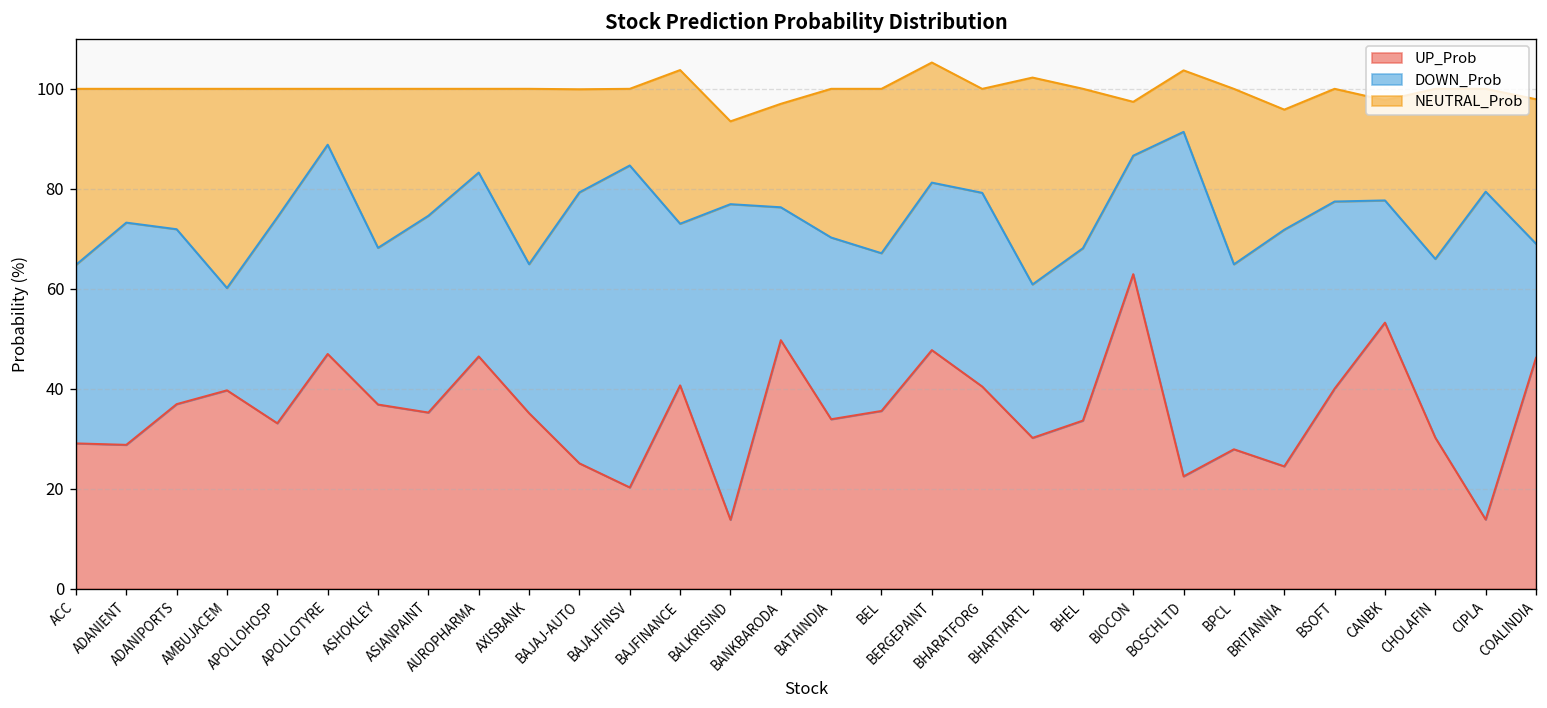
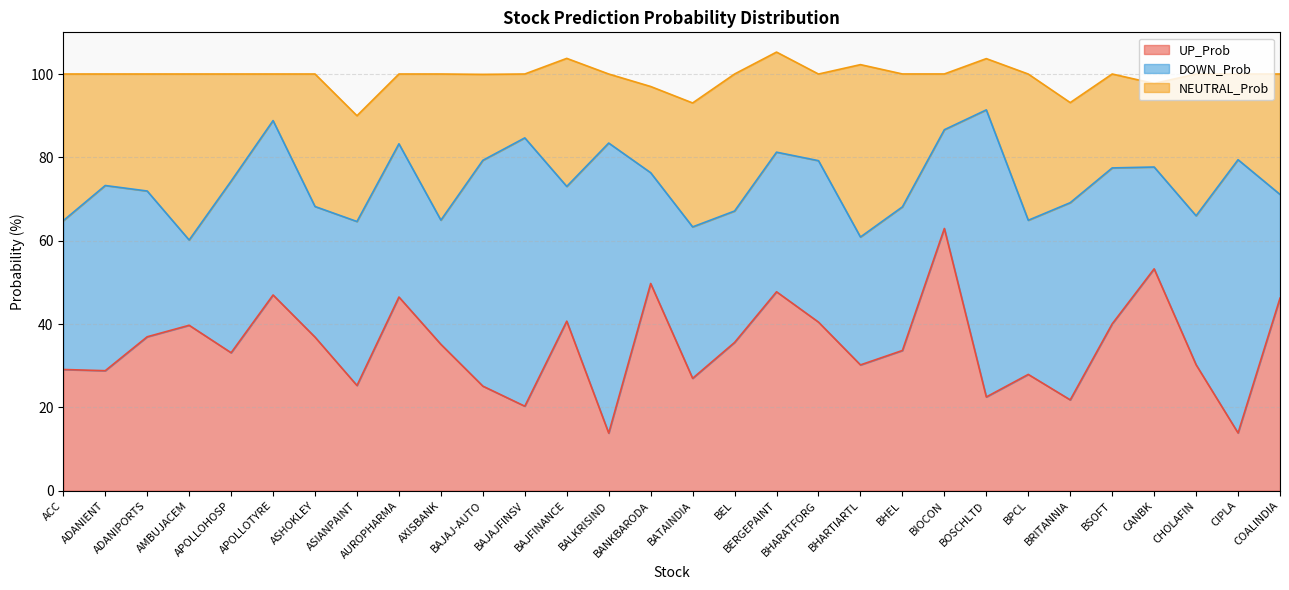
UP_Prob, ASIANPAINT: 35 -> 25
DOWN_Prob, BALKRISIND: 63 -> 70
UP_Prob, BATAINDIA: 34 -> 27
NEUTRAL_Prob, BIOCON: 11 -> 13
UP_Prob, BRITANNIA: 25 -> 22
DOWN_Prob, COALINDIA: 23 -> 25
